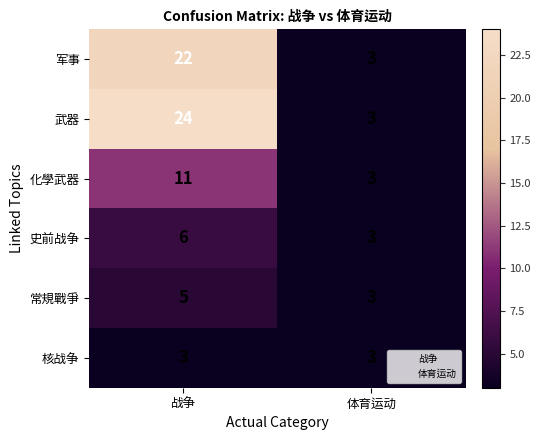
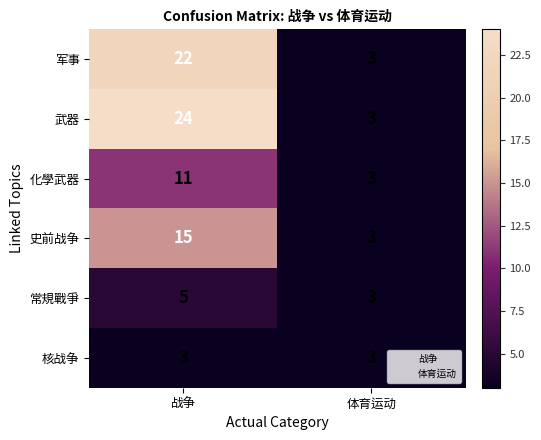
史前战争, 战争: 6 -> 15
